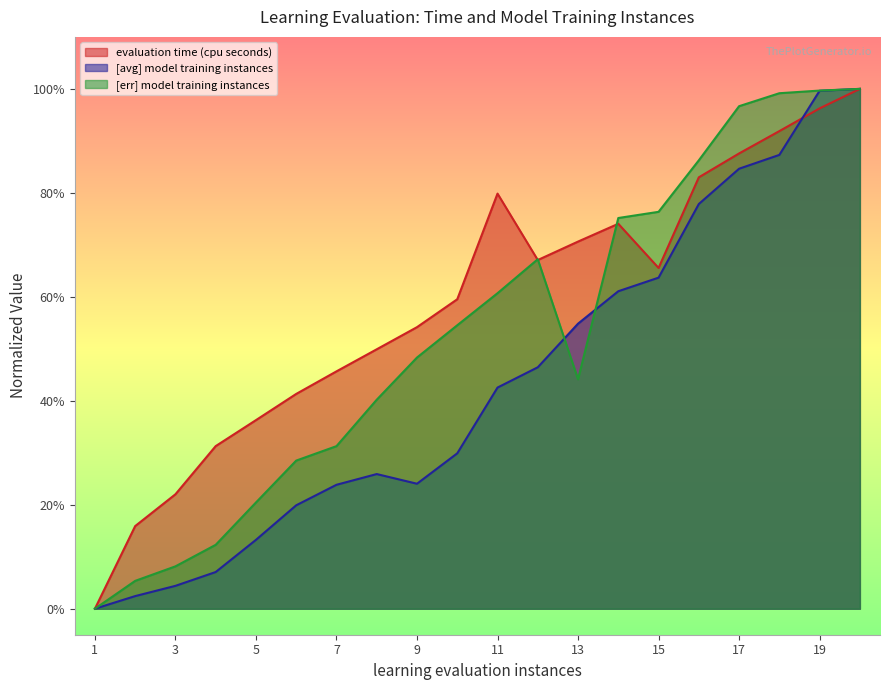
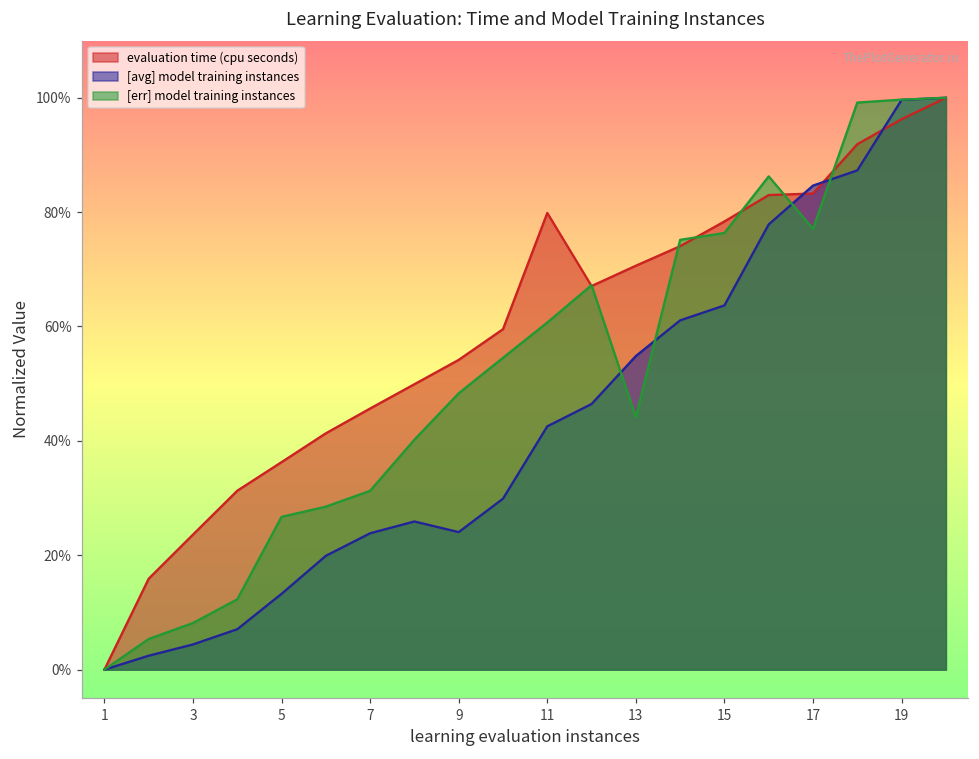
evaluation time (cpu seconds), 3: 22% -> 24%
[err] model training instances, 5: 20% -> 27%
evaluation time (cpu seconds), 15: 66% -> 78%
evaluation time (cpu seconds), 17: 88% -> 83%
[err] model training instances, 17: 97% -> 77%
